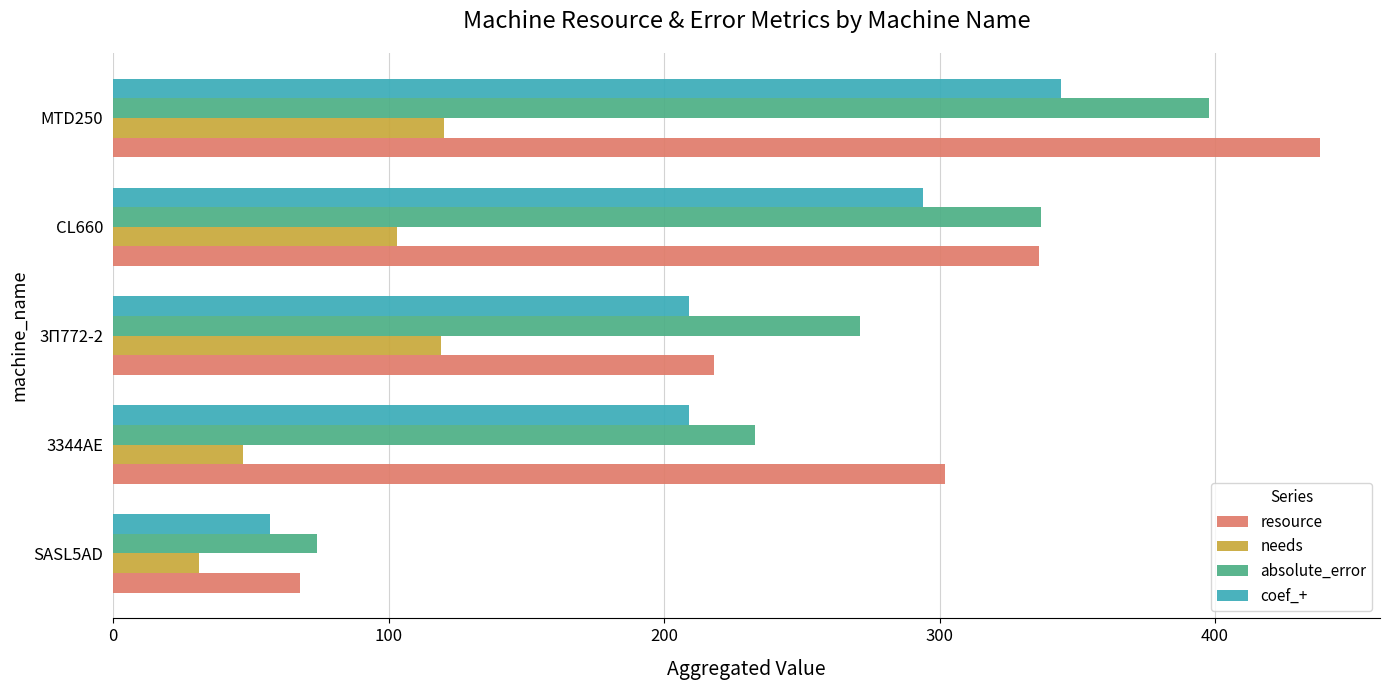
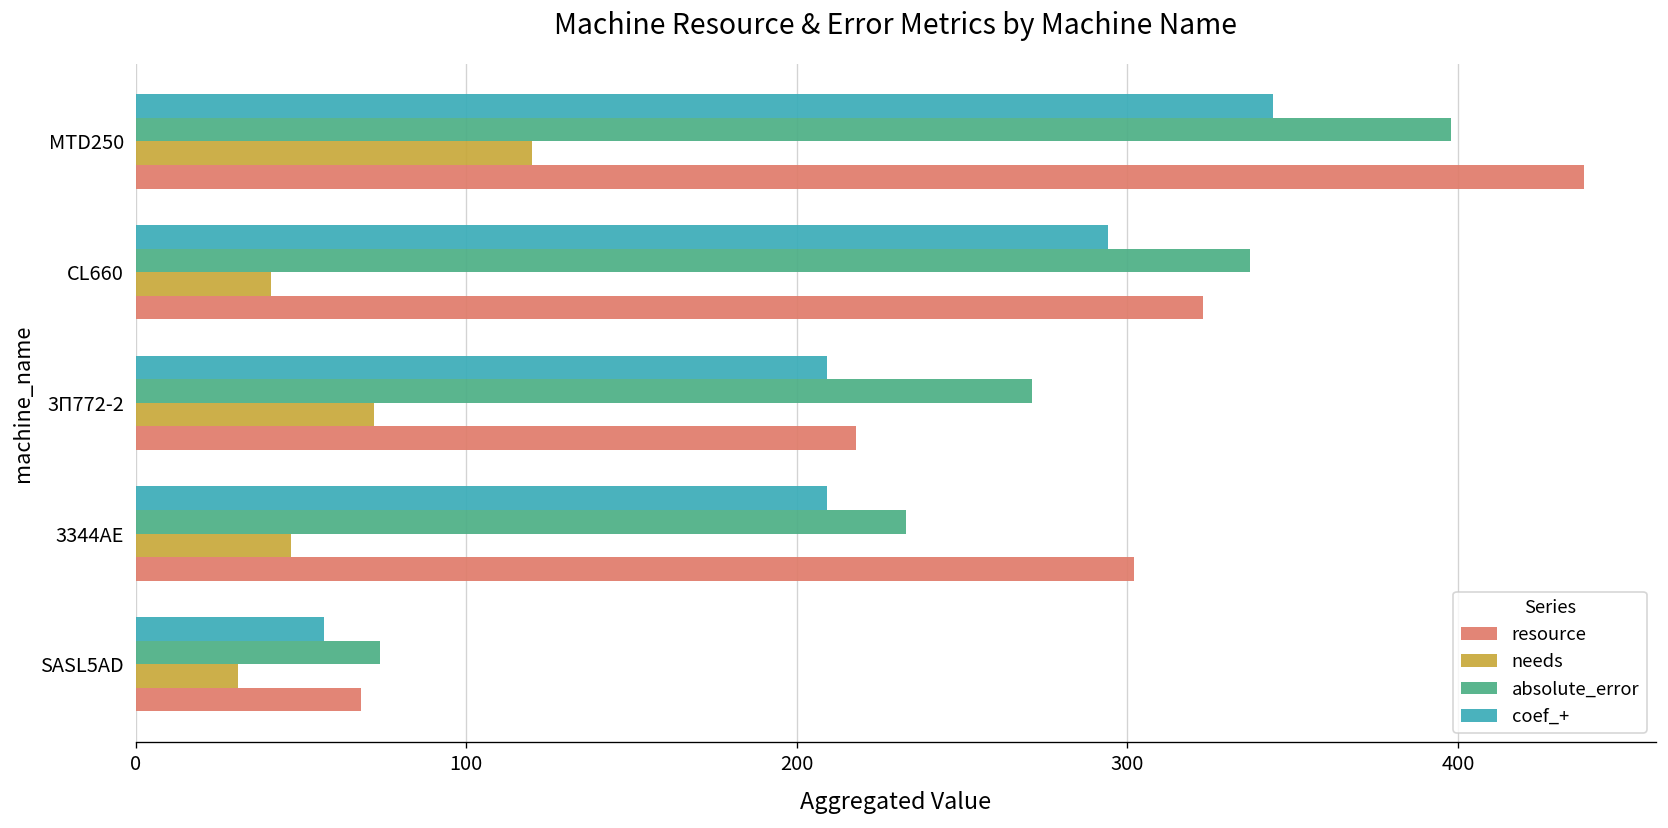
needs, CL660: 103 -> 41
resource, CL660: 336 -> 323
needs, 3П772-2: 119 -> 72
